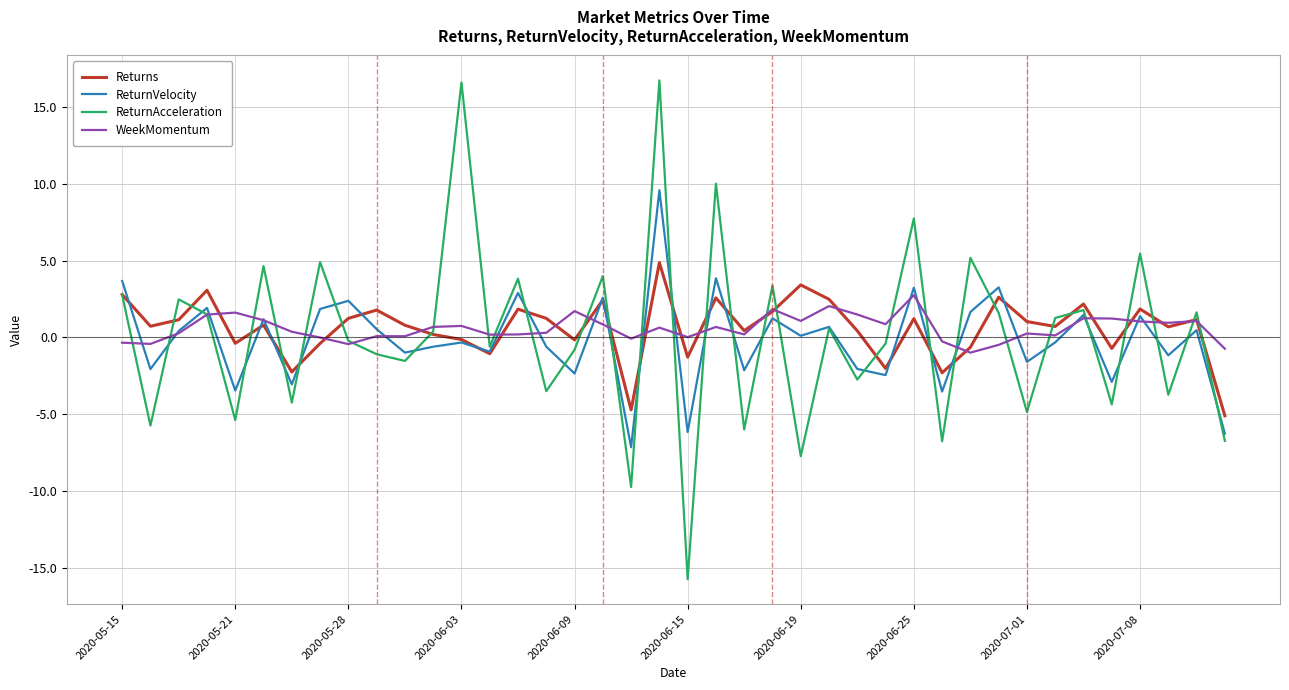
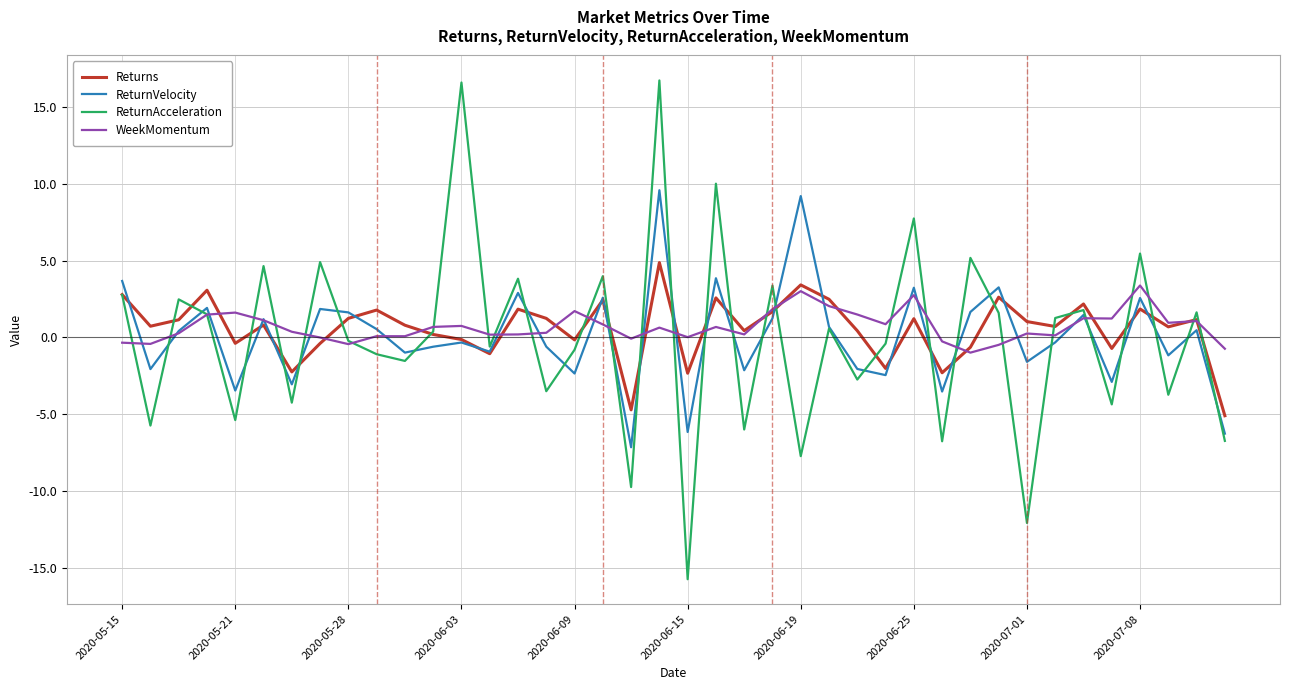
ReturnVelocity, 2020-05-28: 2.4 -> 1.6
Returns, 2020-06-15: -1.3 -> -2.3
ReturnVelocity, 2020-06-19: 0.1 -> 9.2
WeekMomentum, 2020-06-19: 1.1 -> 3.0
ReturnAcceleration, 2020-07-01: -4.8 -> -12.1
ReturnVelocity, 2020-07-08: 1.4 -> 2.6
WeekMomentum, 2020-07-08: 1.0 -> 3.4
